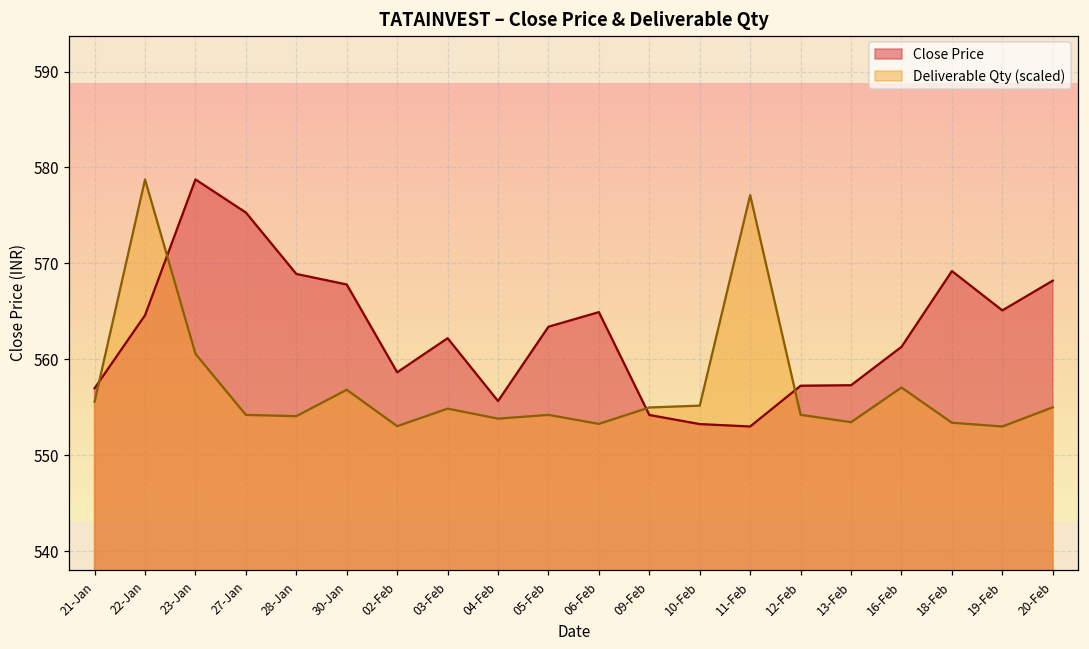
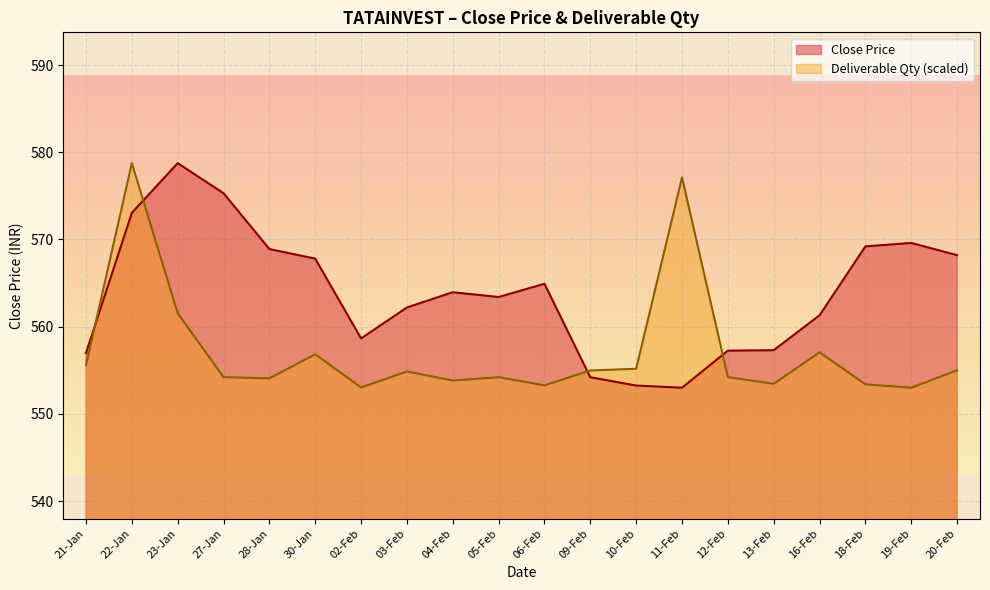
Close Price, 22-Jan: 565 -> 573
Deliverable Qty (scaled), 23-Jan: 561 -> 562
Close Price, 04-Feb: 556 -> 564
Close Price, 19-Feb: 565 -> 570
